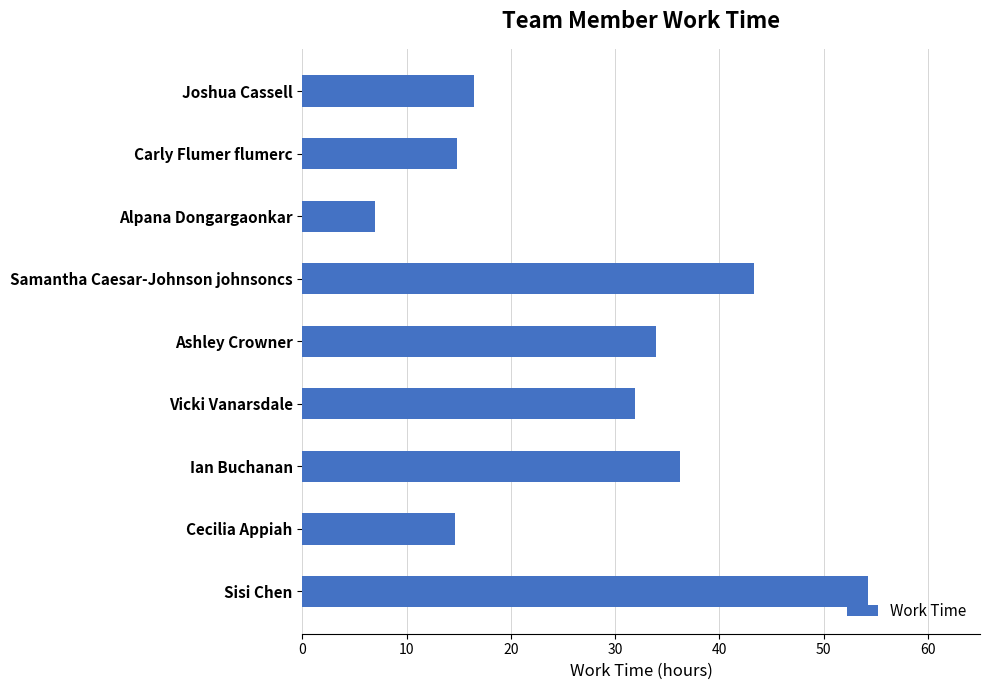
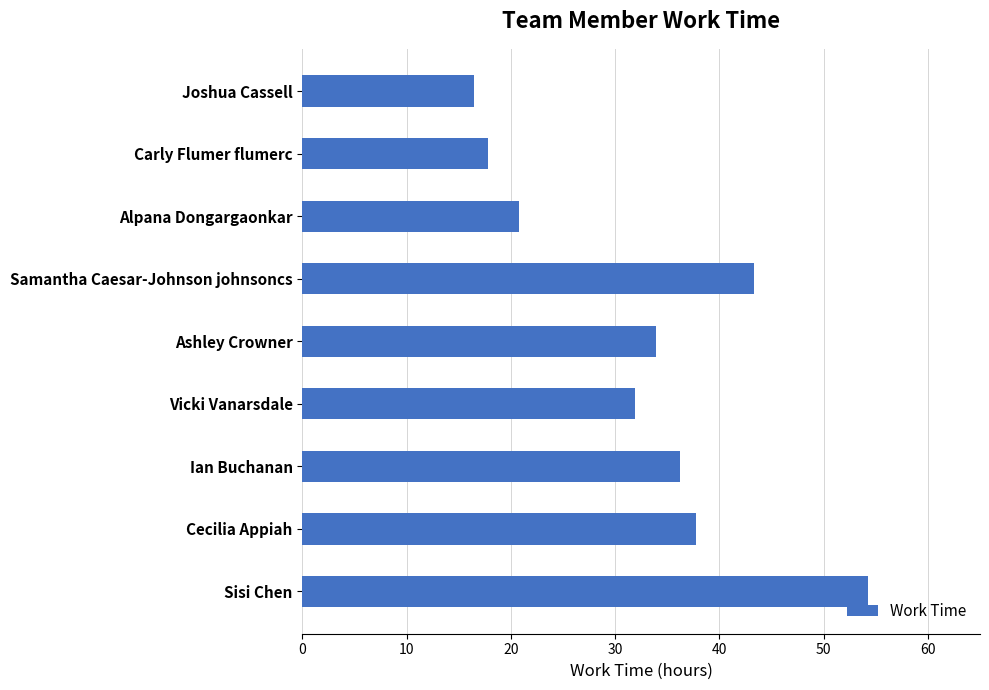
Carly Flumer flumerc: 14.8 -> 17.9
Alpana Dongargaonkar: 7.0 -> 20.8
Cecilia Appiah: 14.7 -> 37.8
